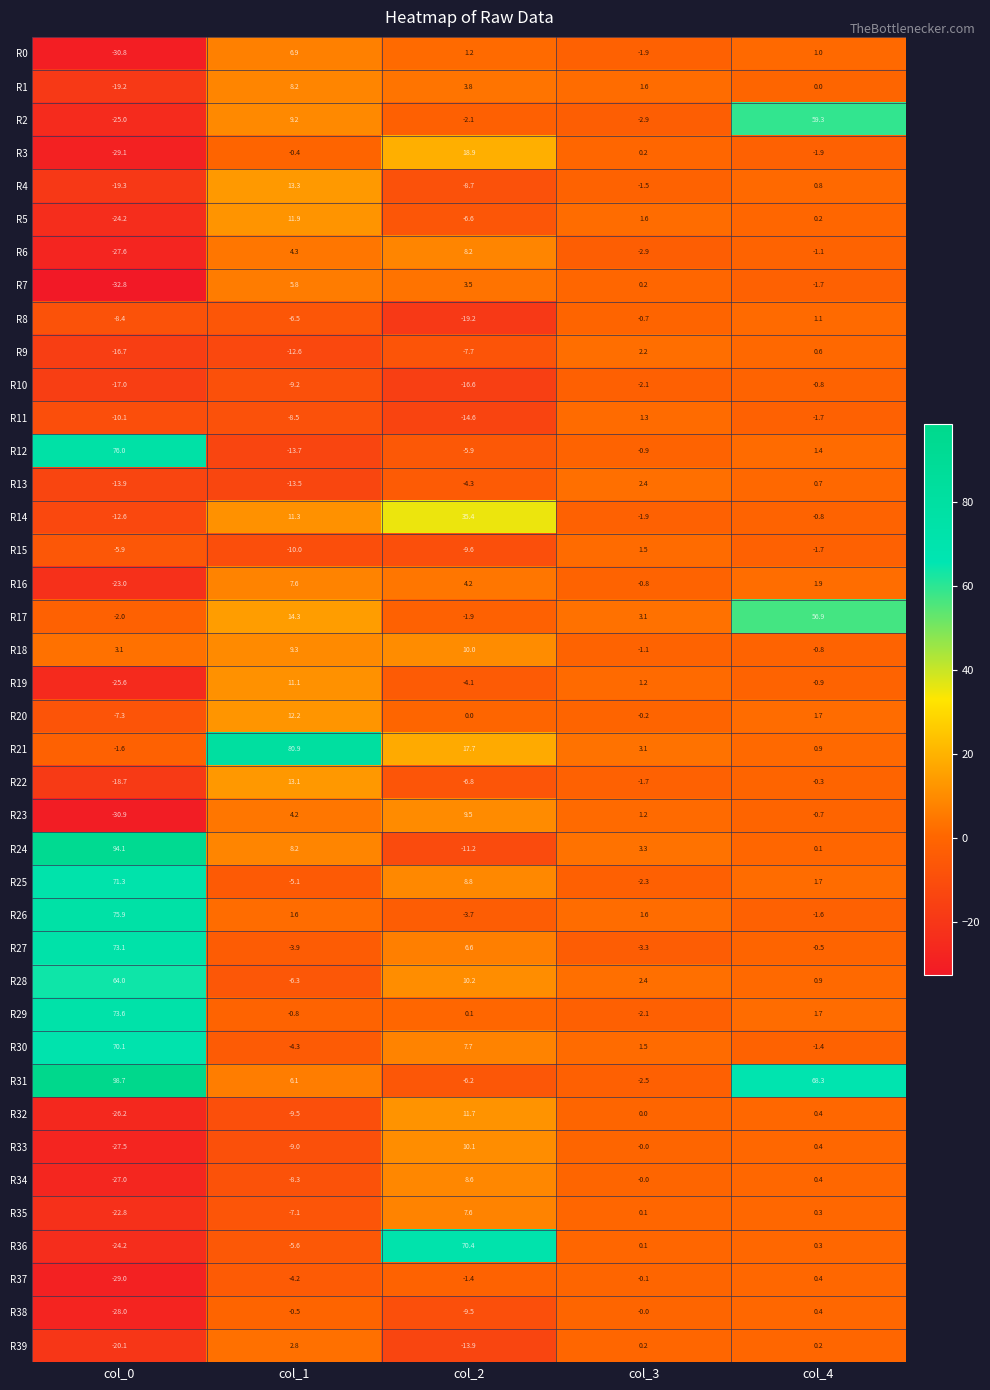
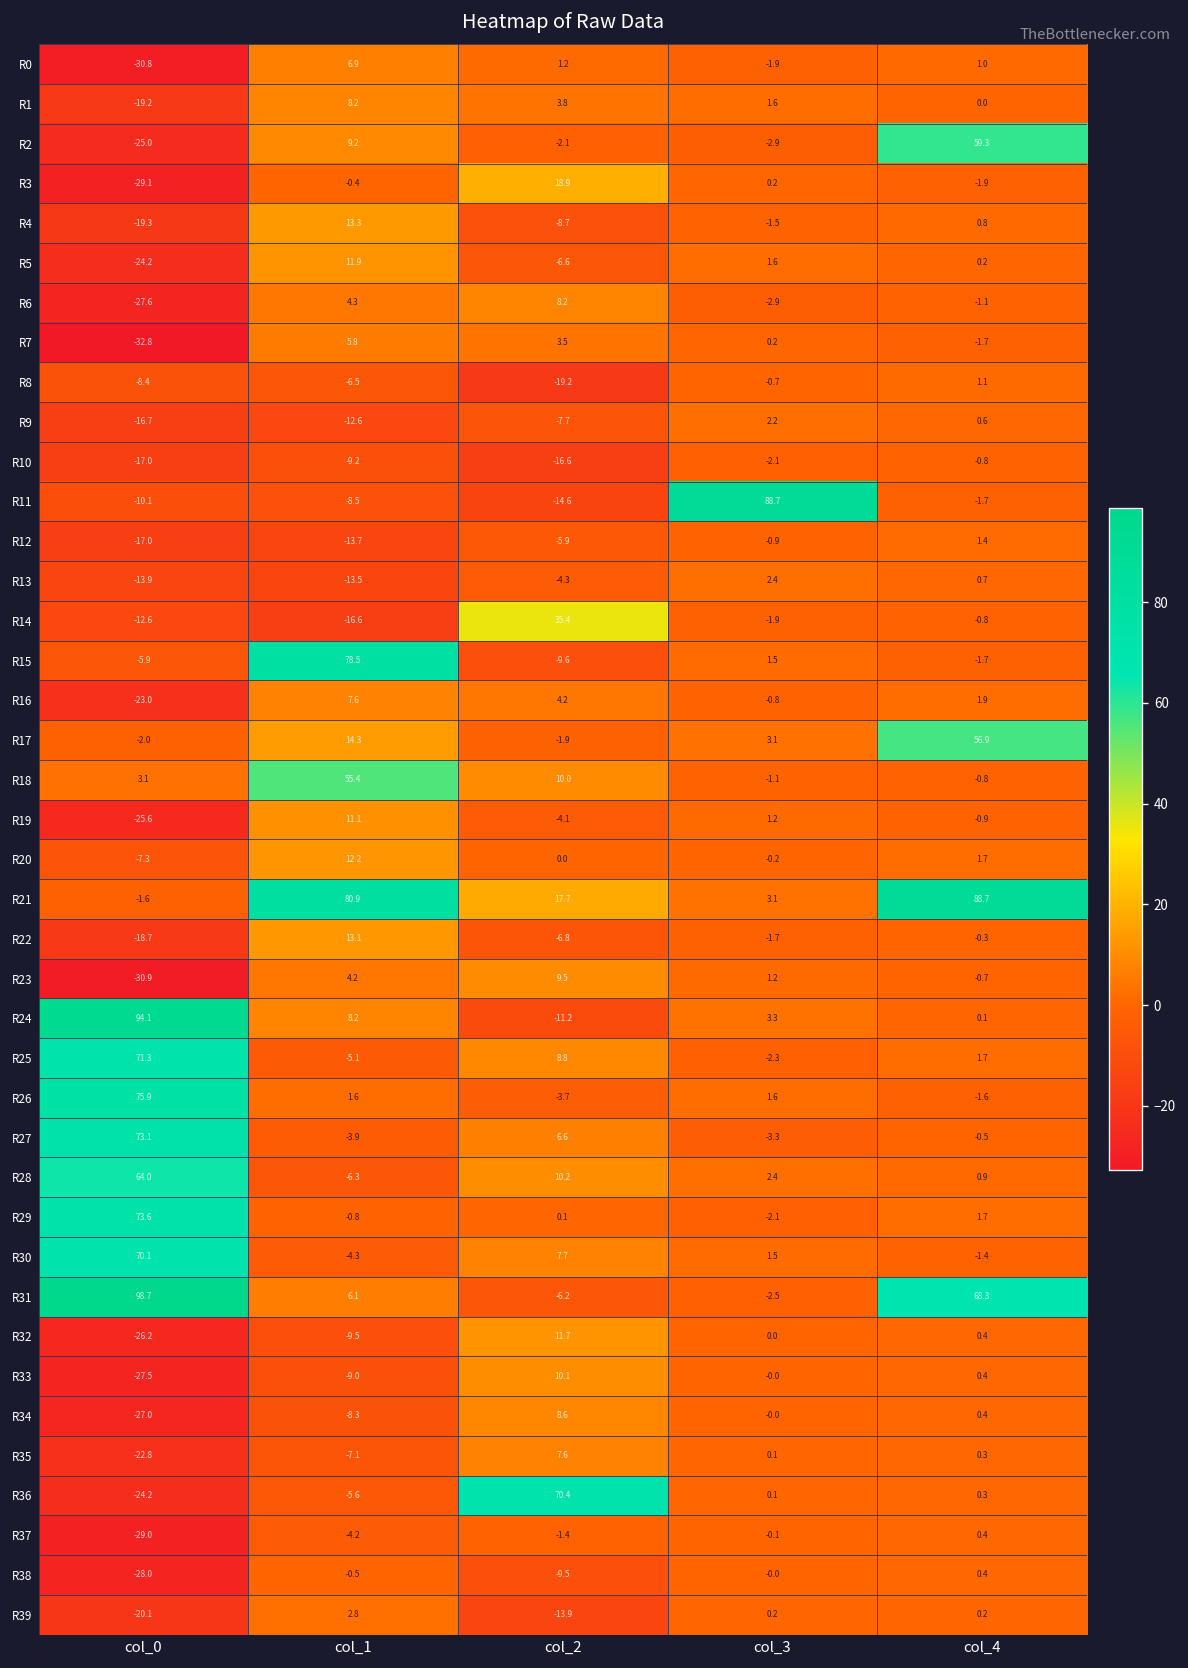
R11, col_3: 1.3 -> 88.7
R12, col_0: 76.0 -> -17.0
R14, col_1: 11.3 -> -16.6
R15, col_1: -10.0 -> 78.5
R18, col_1: 9.3 -> 55.4
R21, col_4: 0.9 -> 88.7
